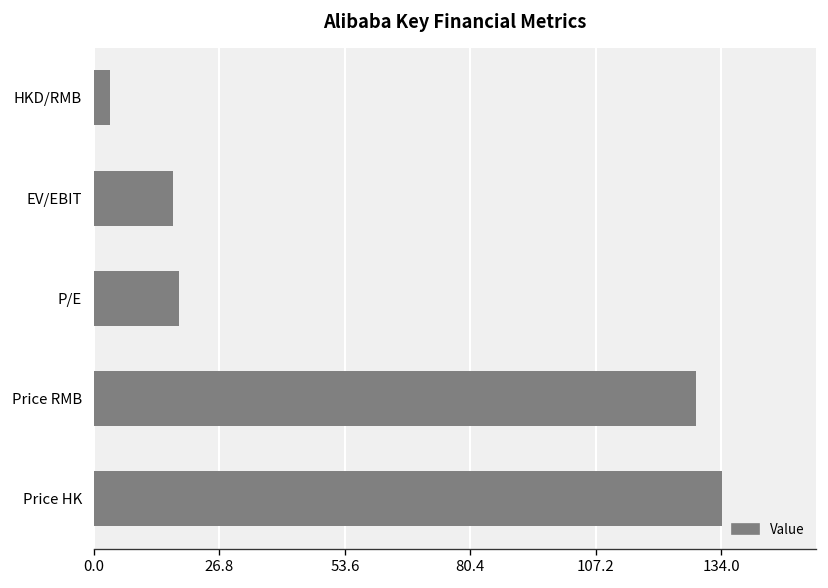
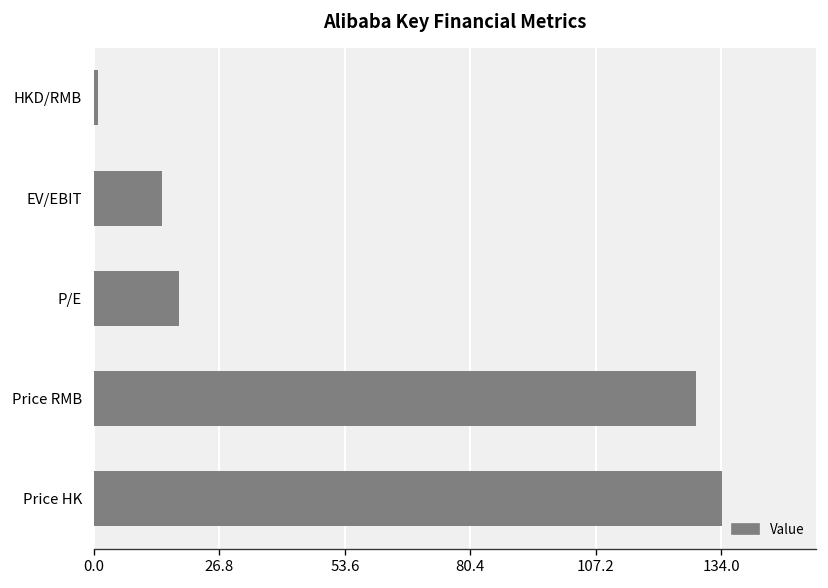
HKD/RMB: 3 -> 1
EV/EBIT: 17 -> 14
